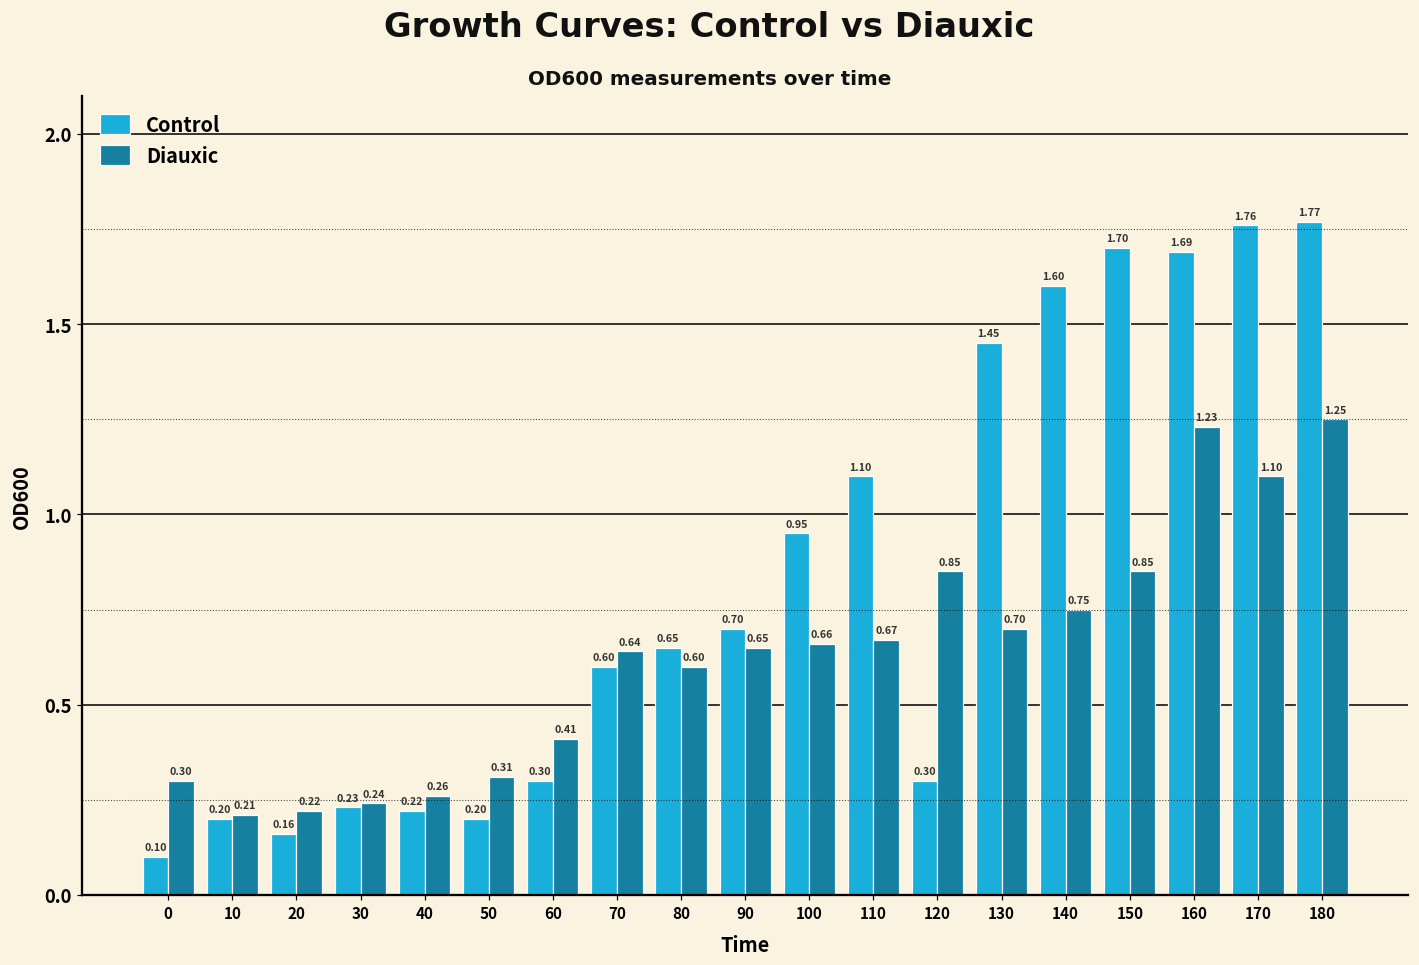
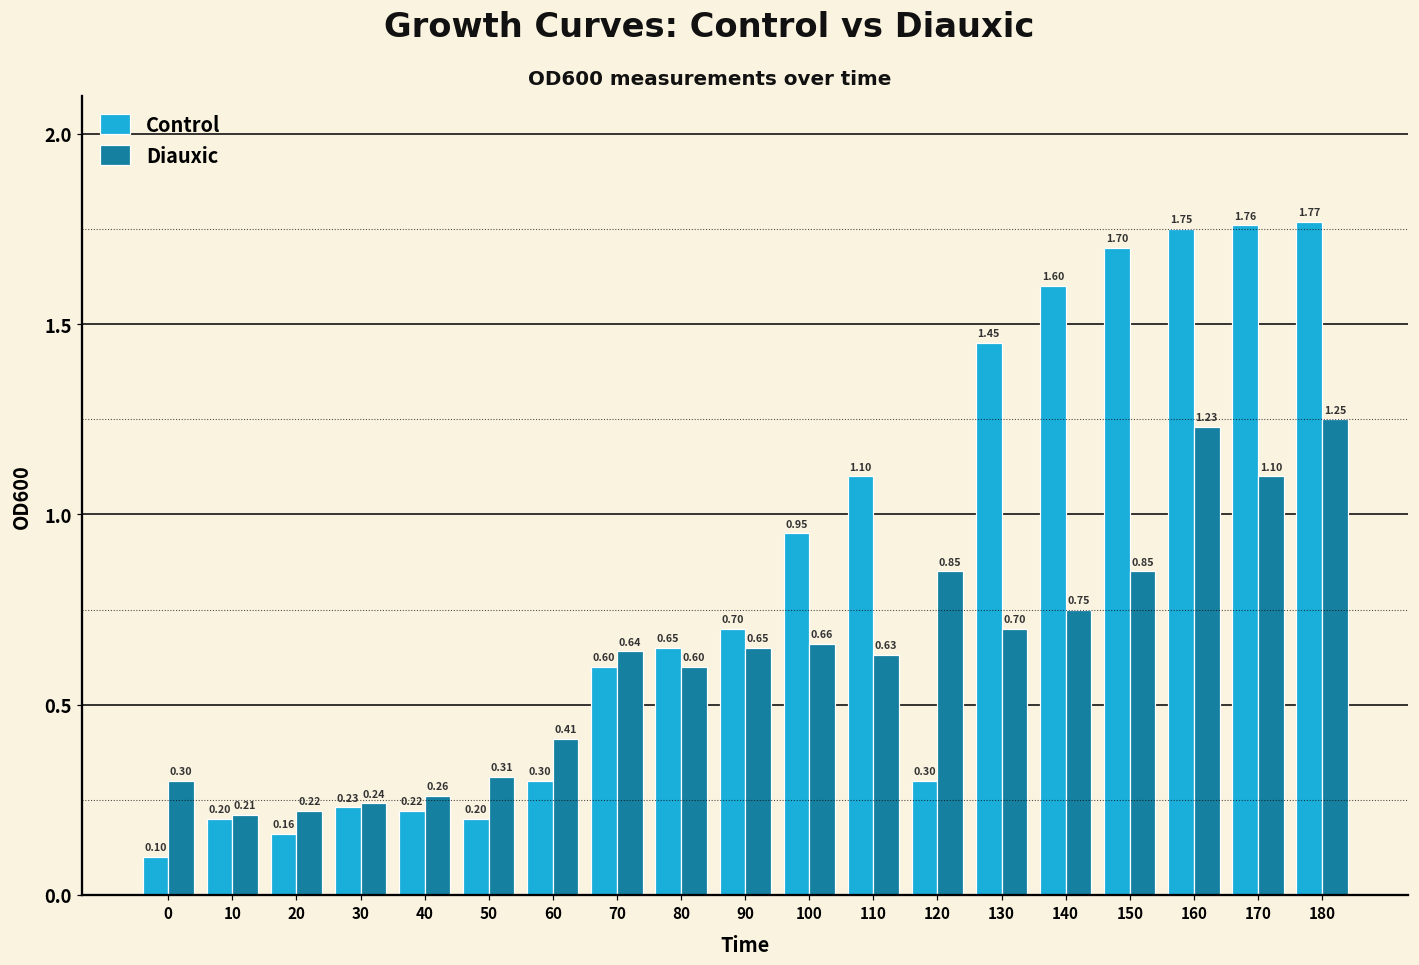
Diauxic, 110: 0.67 -> 0.63
Control, 160: 1.69 -> 1.75
